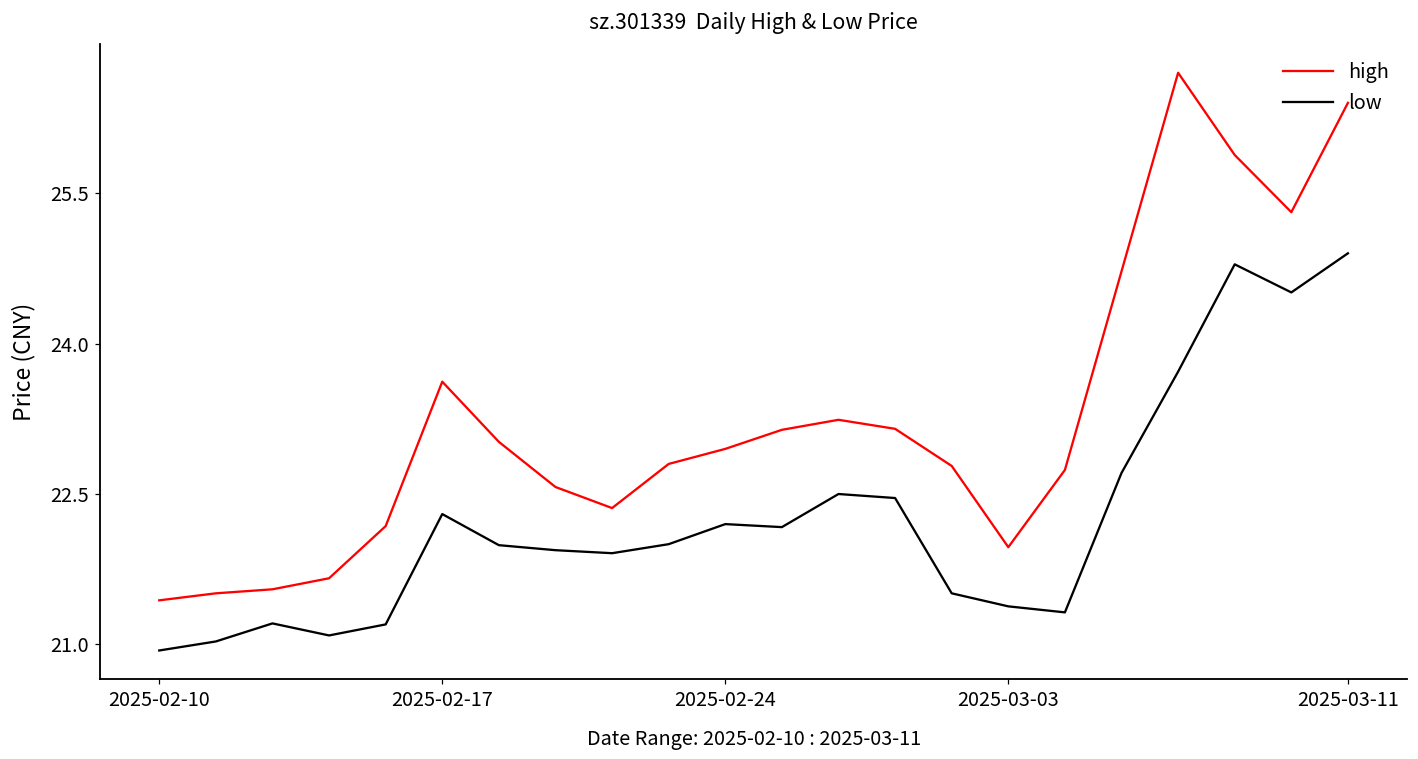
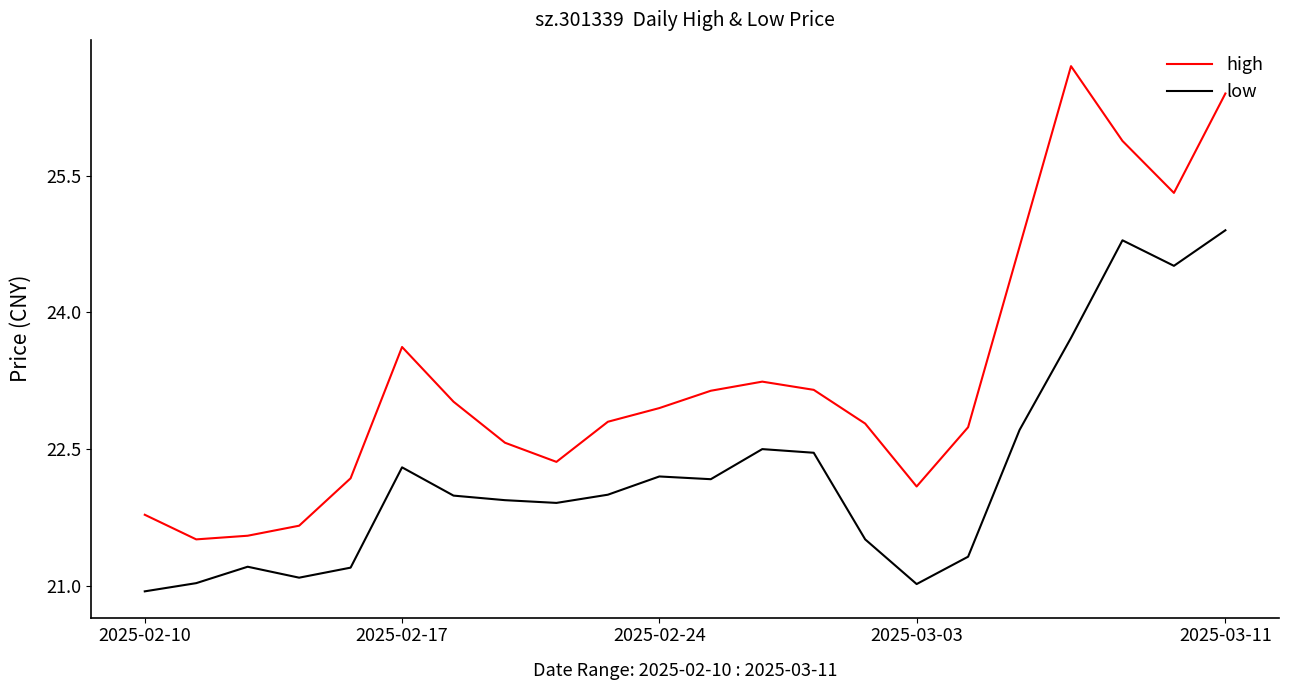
high, 2025-02-10: 21.4 -> 21.8
high, 2025-03-03: 22.0 -> 22.1
low, 2025-03-03: 21.4 -> 21.0
